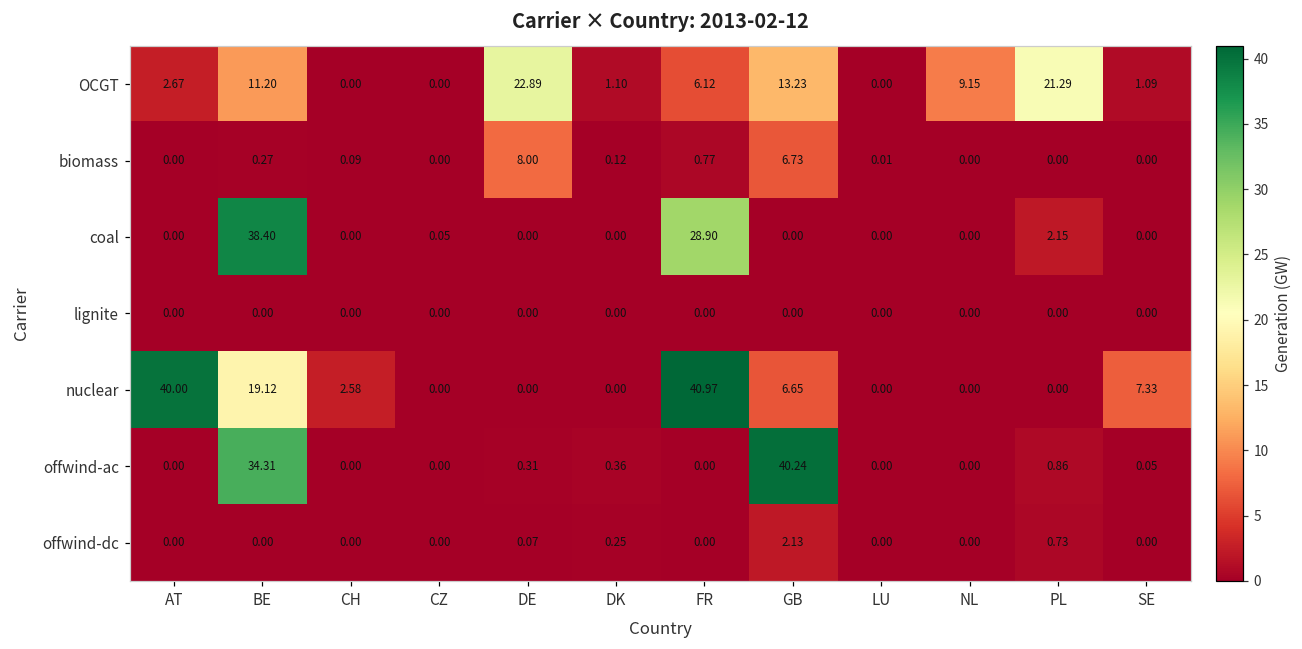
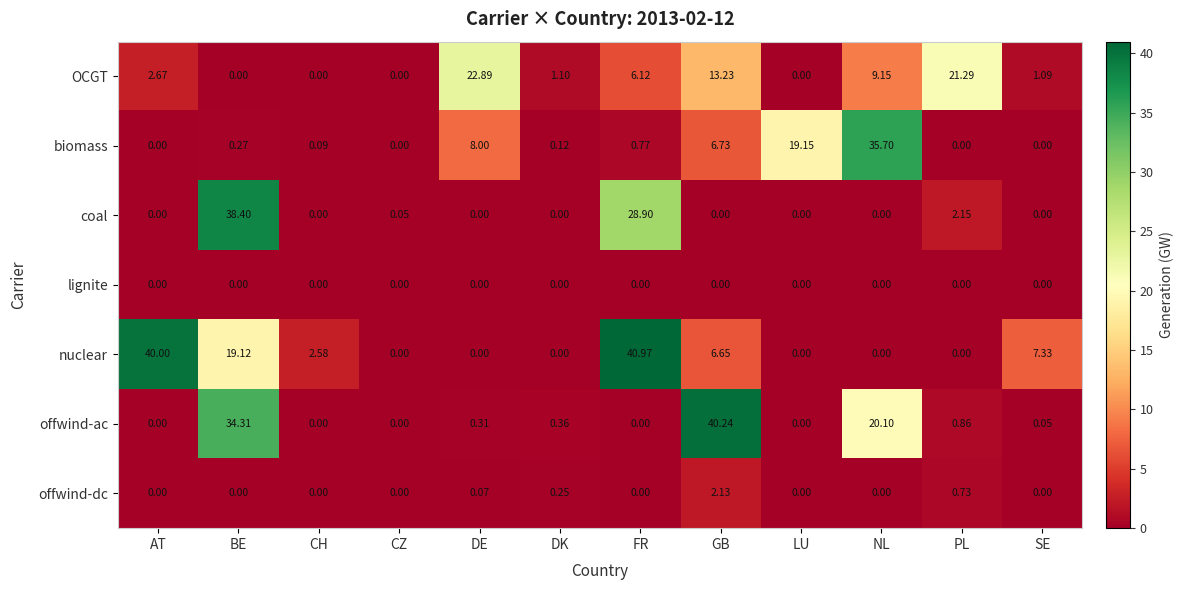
OCGT, BE: 11.20 -> 0.00
biomass, LU: 0.01 -> 19.15
biomass, NL: 0.00 -> 35.70
offwind-ac, NL: 0.00 -> 20.10
